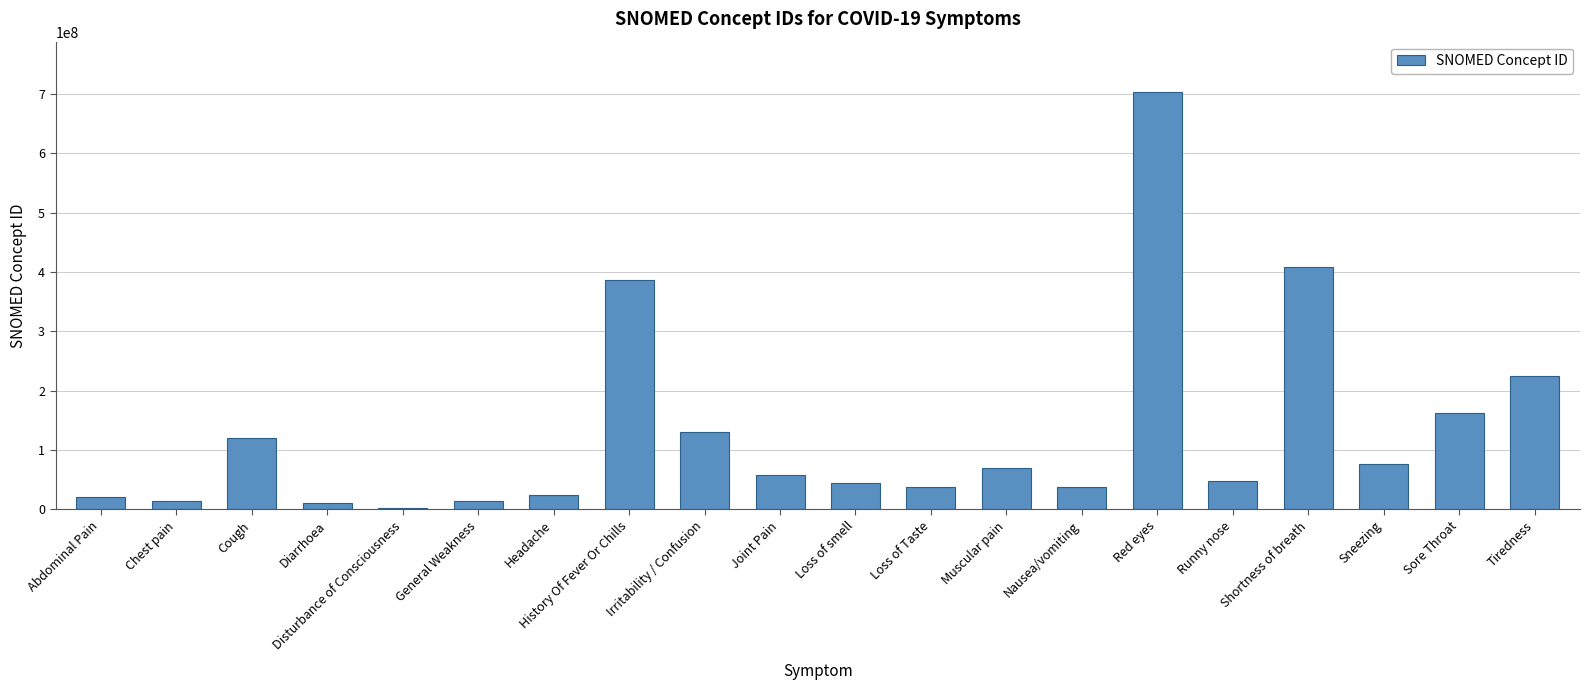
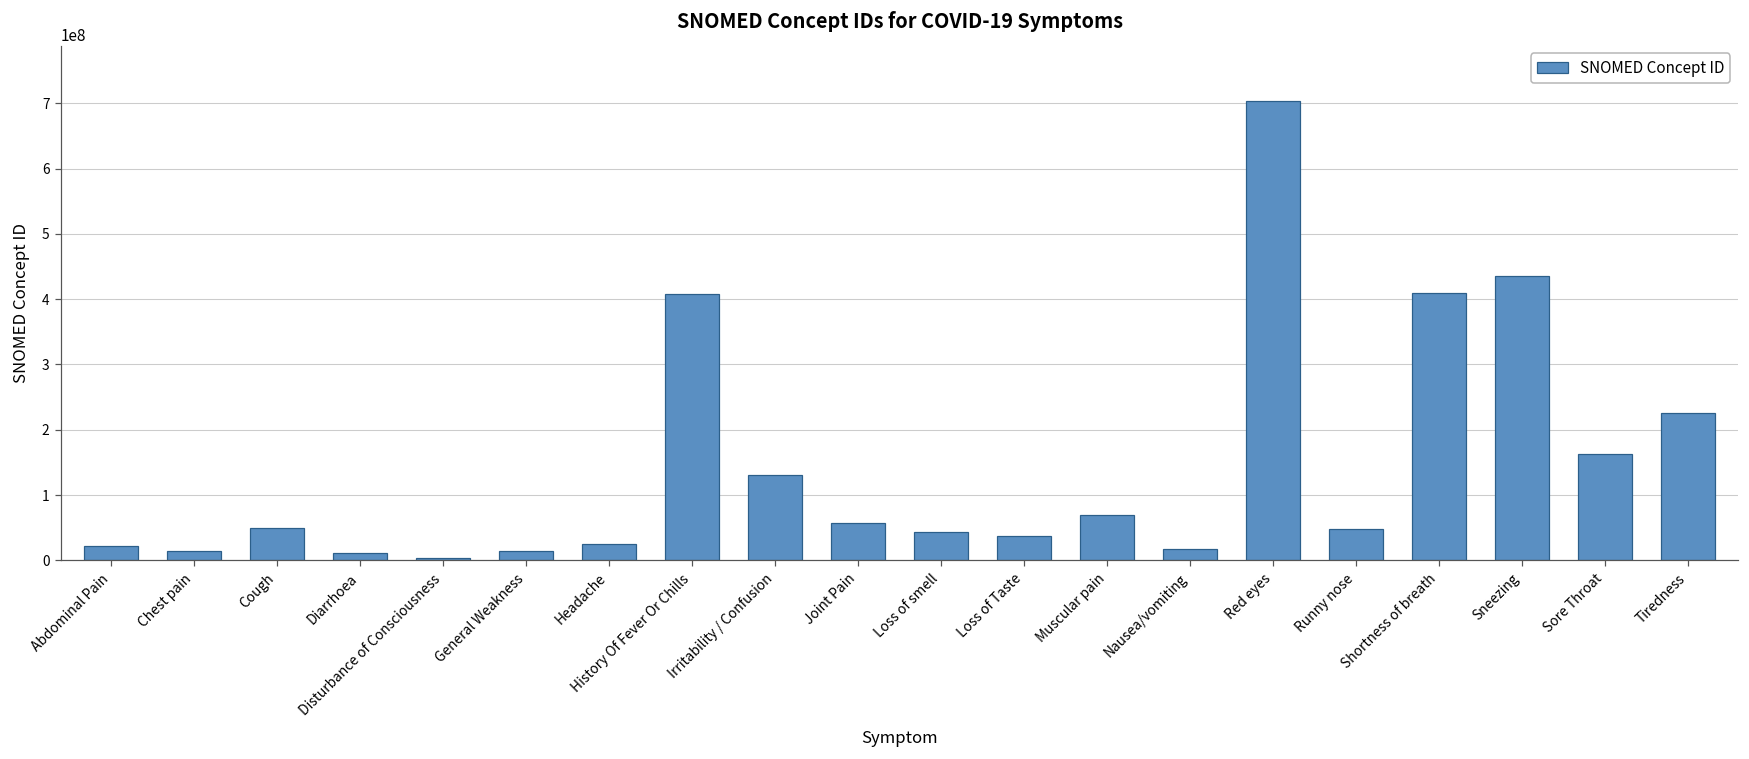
Cough: 120000000 -> 50000000
History Of Fever Or Chills: 390000000 -> 410000000
Nausea/vomiting: 40000000 -> 20000000
Sneezing: 80000000 -> 440000000
